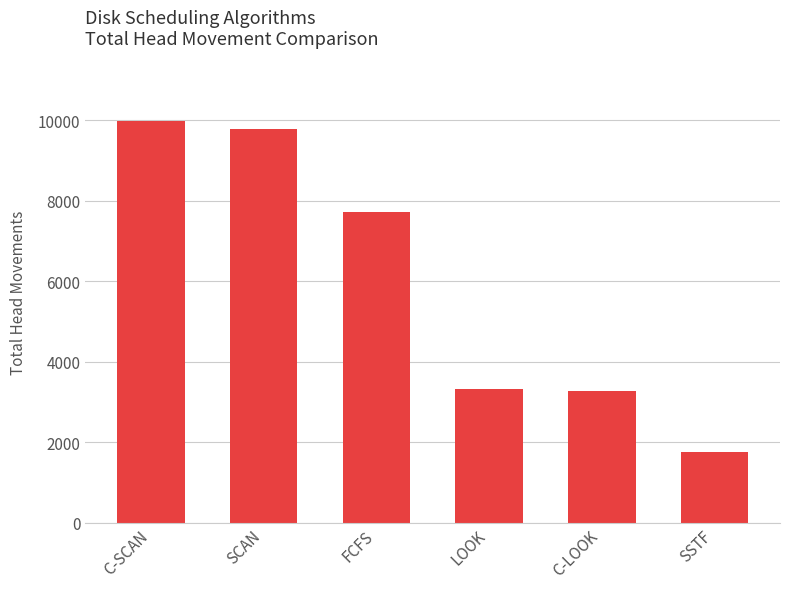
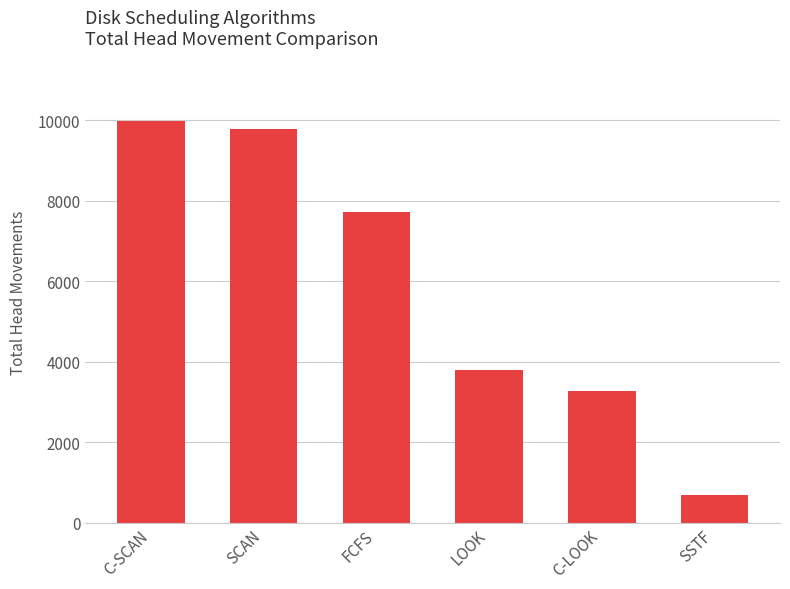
LOOK: 3300 -> 3800
SSTF: 1700 -> 700
